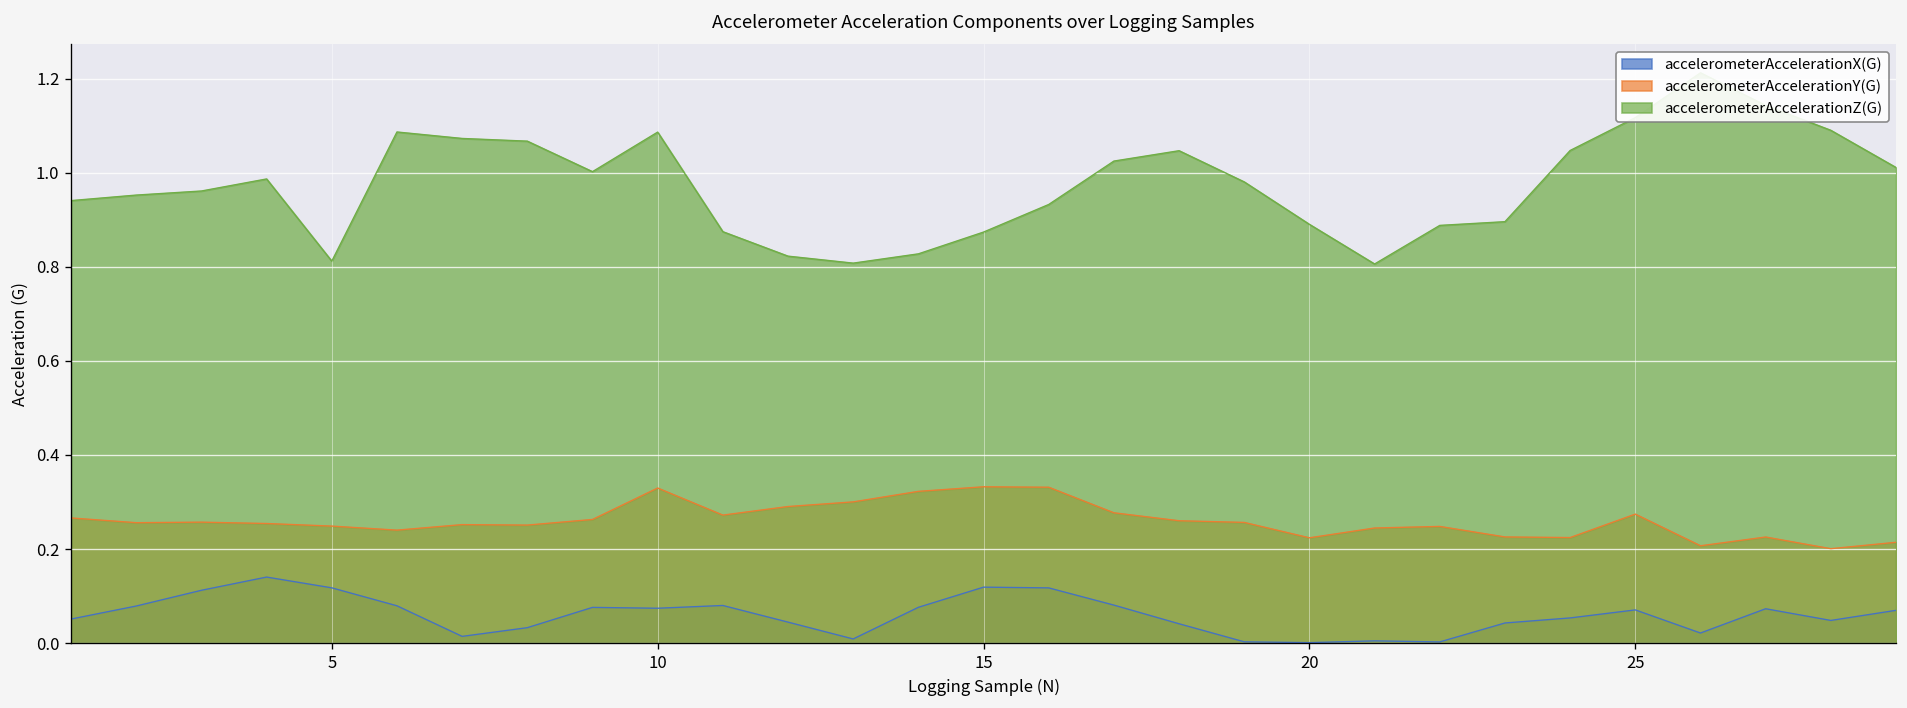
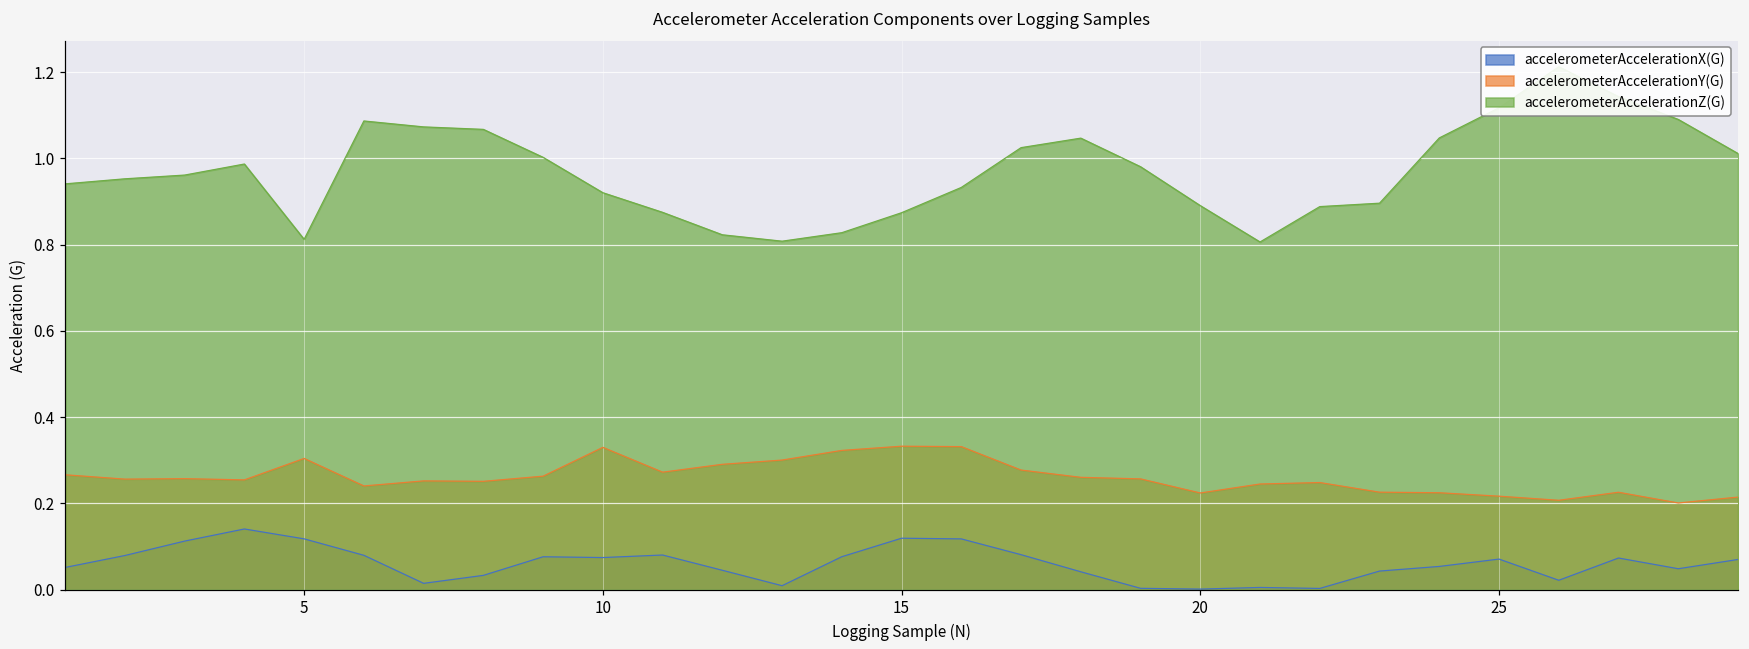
accelerometerAccelerationY(G), 5: 0.25 -> 0.30
accelerometerAccelerationZ(G), 10: 1.09 -> 0.92
accelerometerAccelerationY(G), 25: 0.27 -> 0.22
